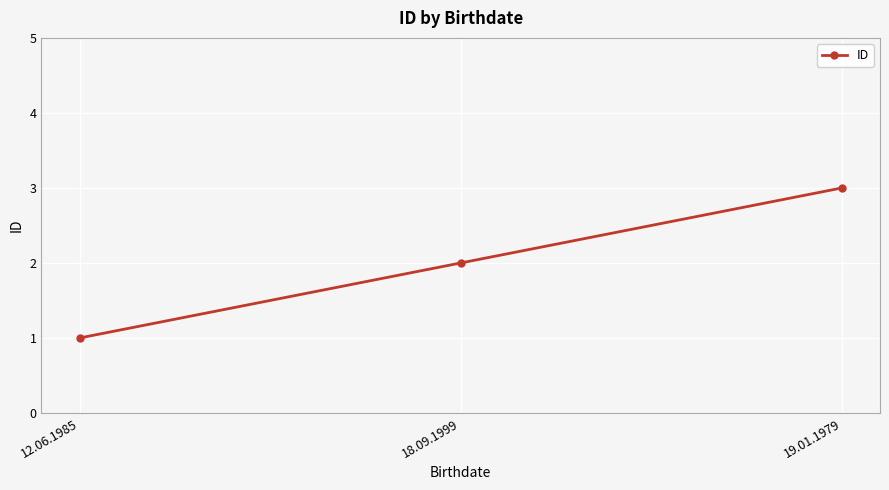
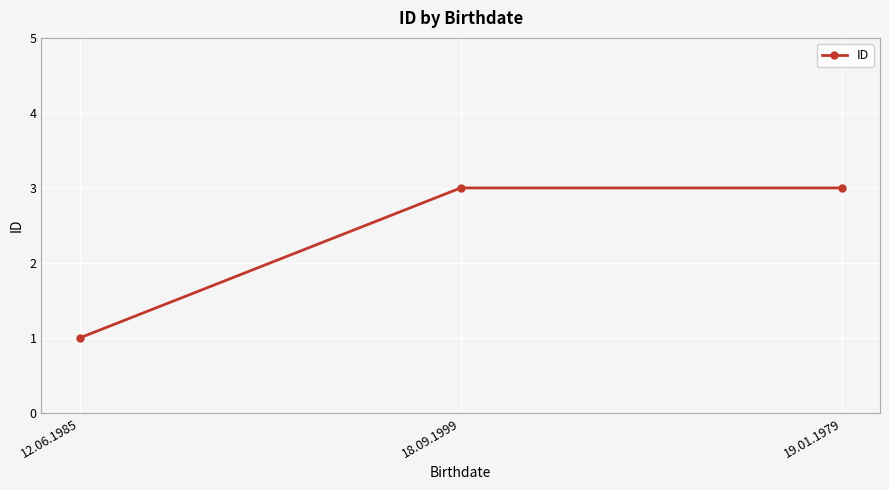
18.09.1999: 2 -> 3
